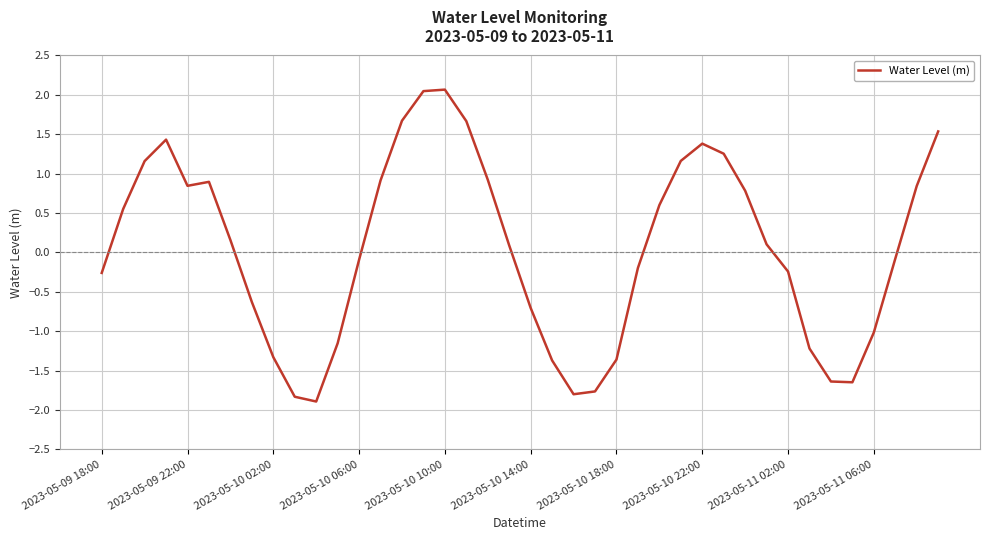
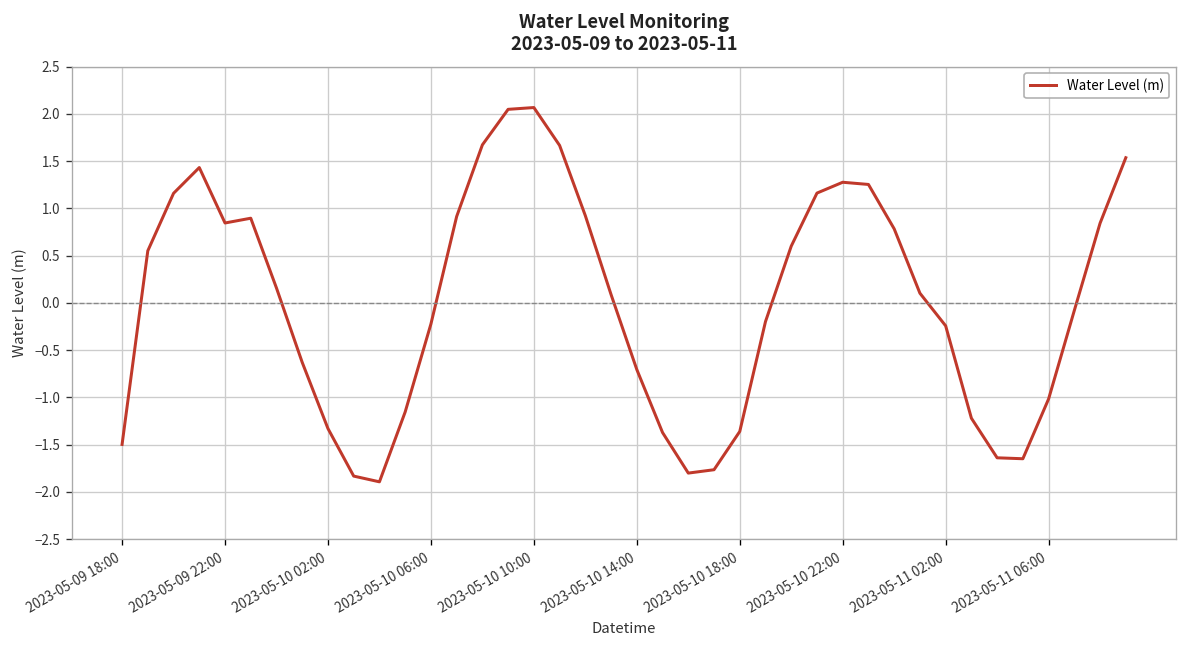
2023-05-09 18:00: -0.3 -> -1.5
2023-05-10 06:00: -0.1 -> -0.2
2023-05-10 22:00: 1.4 -> 1.3
